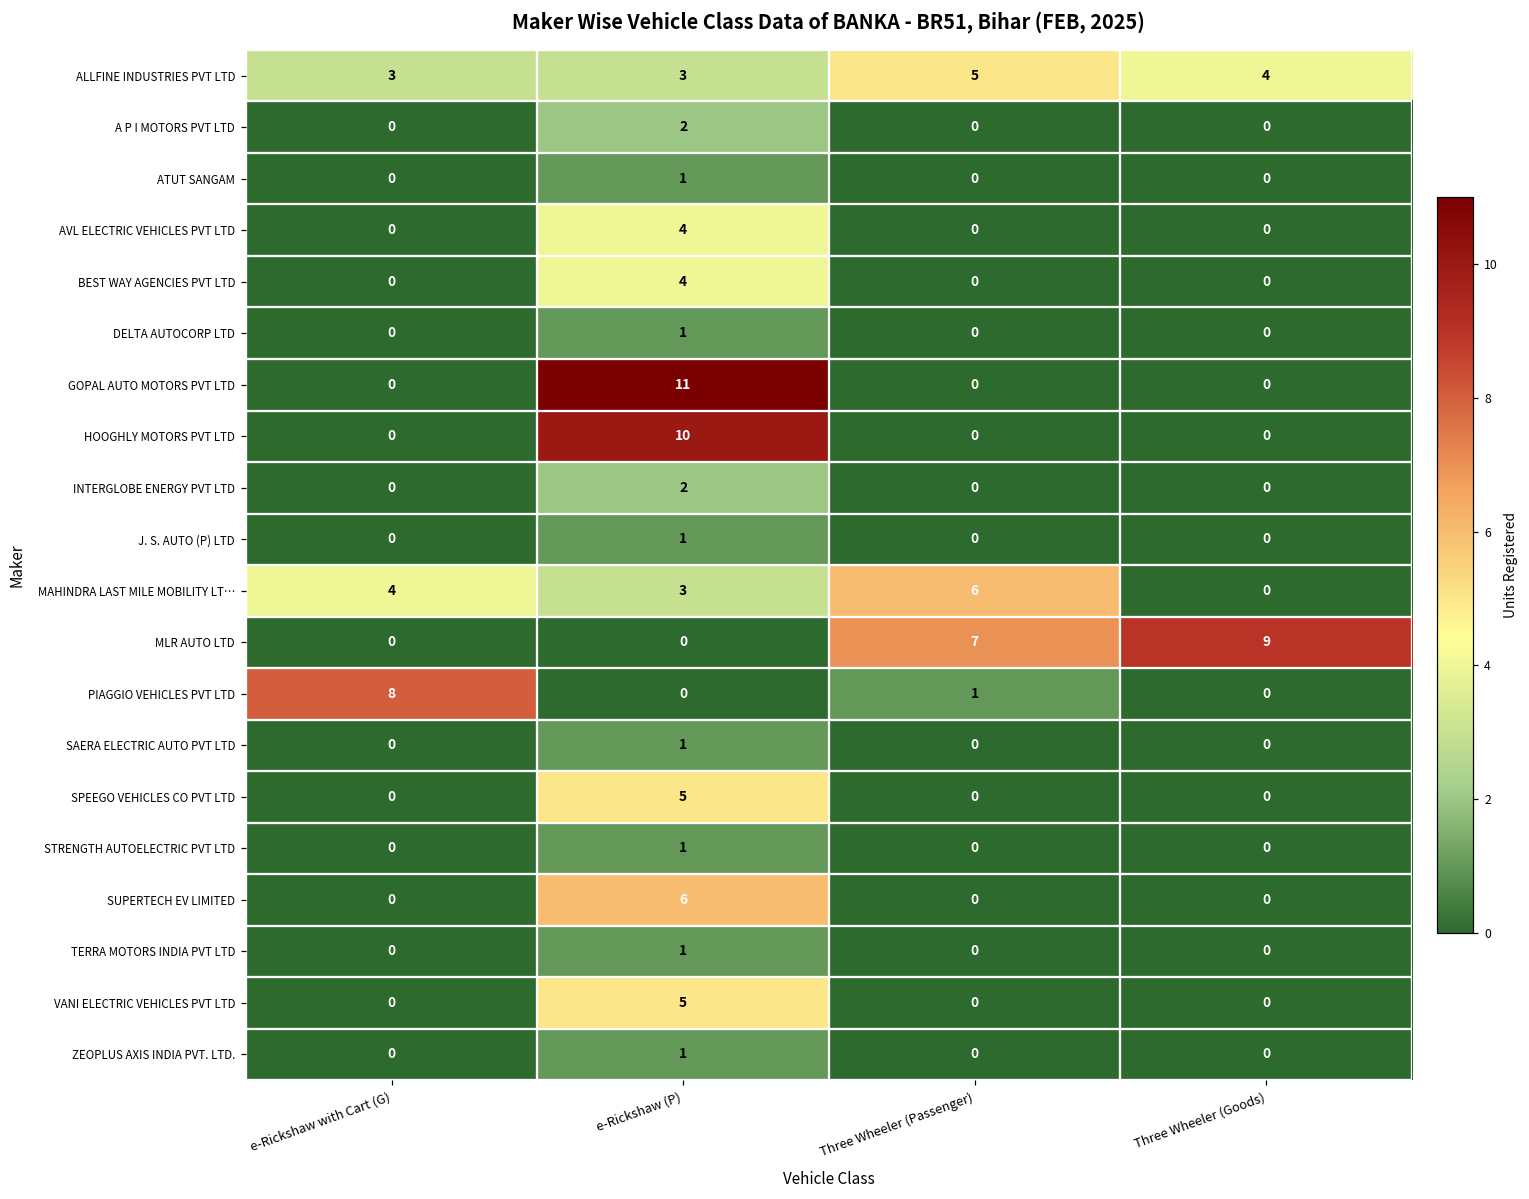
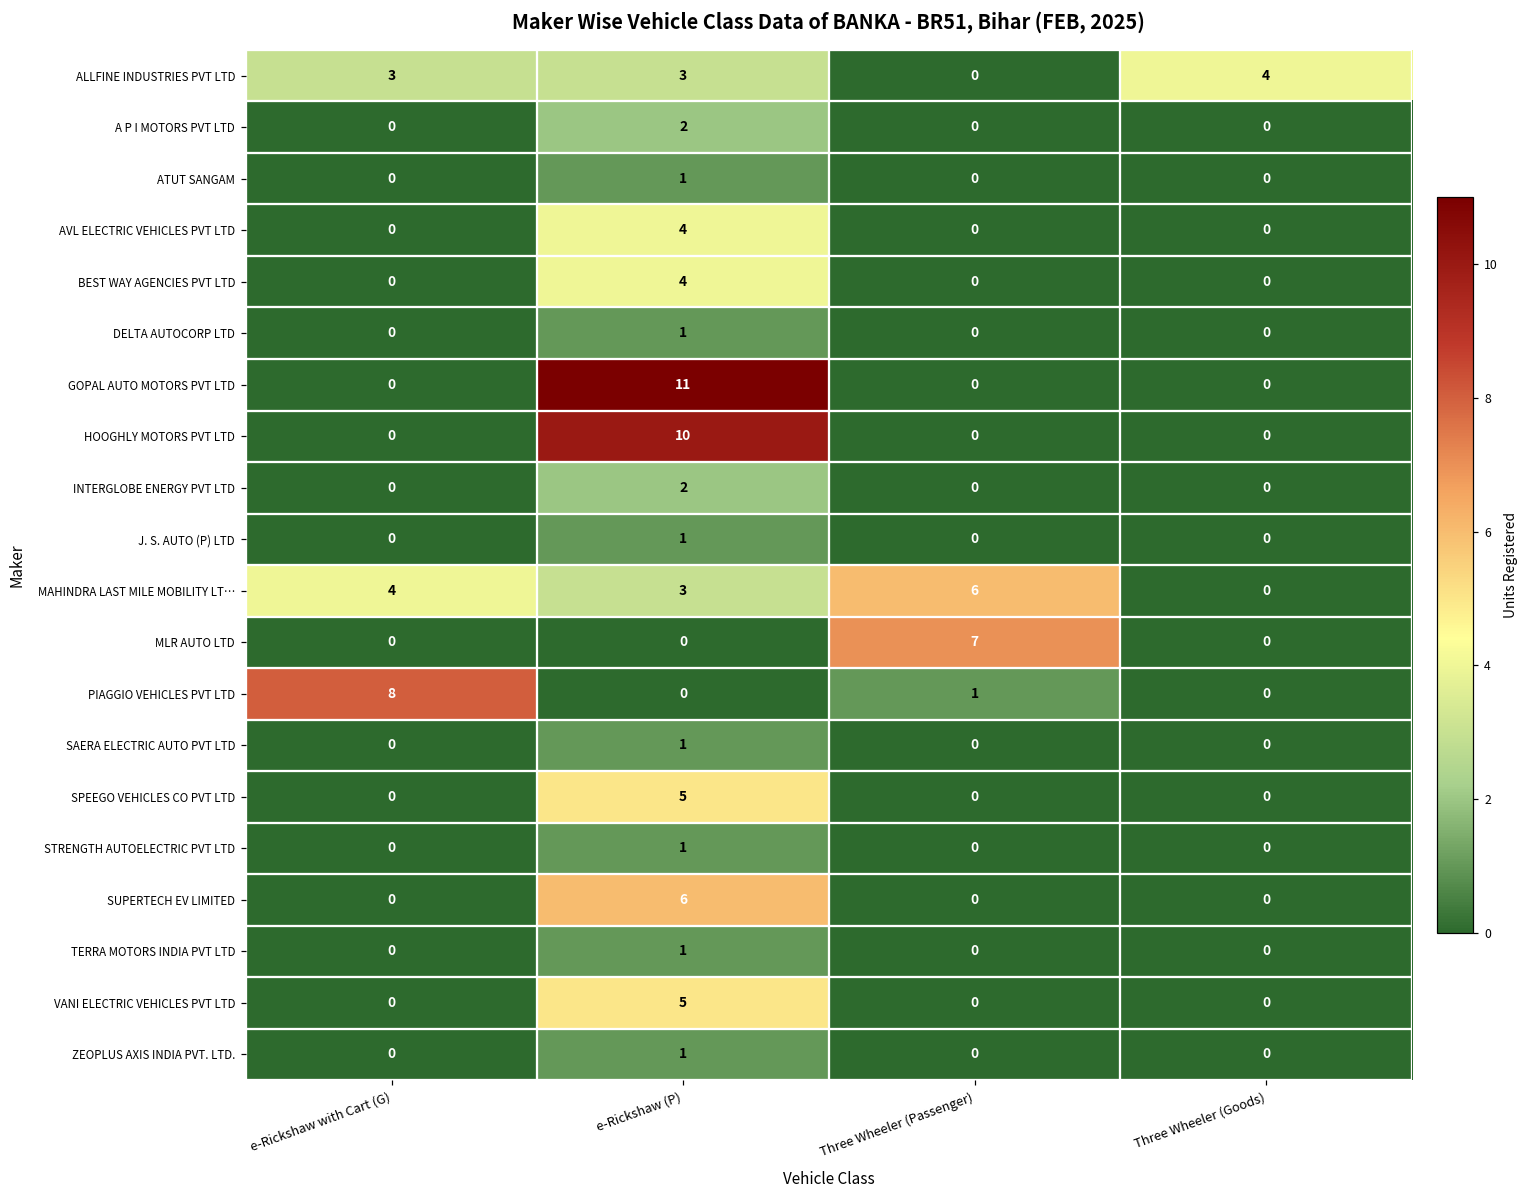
ALLFINE INDUSTRIES PVT LTD, Three Wheeler (Passenger): 5 -> 0
MLR AUTO LTD, Three Wheeler (Goods): 9 -> 0
